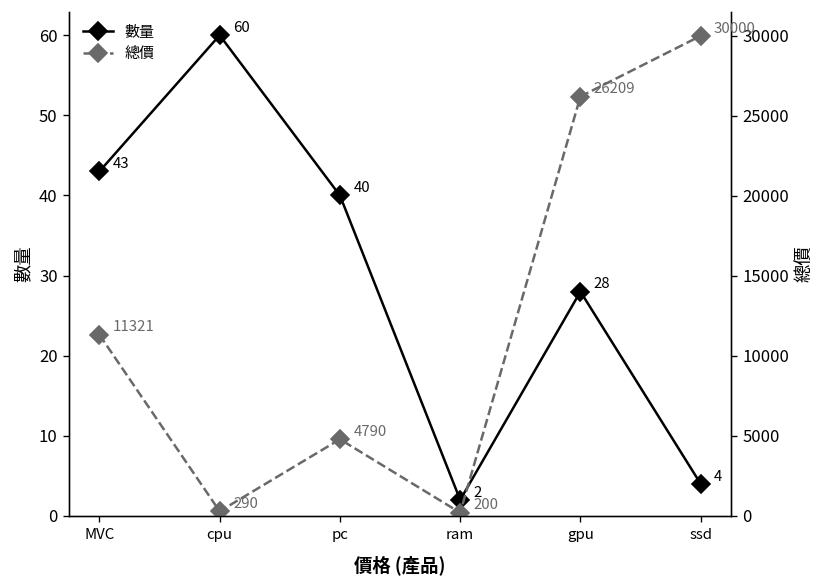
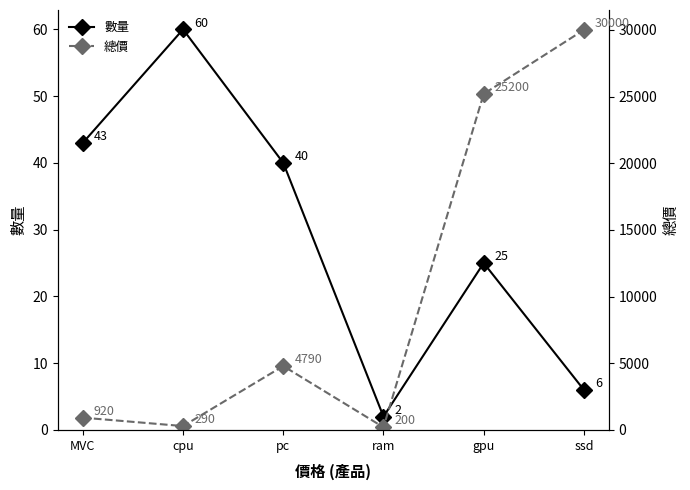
數量, gpu: 28 -> 25
數量, ssd: 4 -> 6
總價, MVC: 11321 -> 920
總價, gpu: 26209 -> 25200
